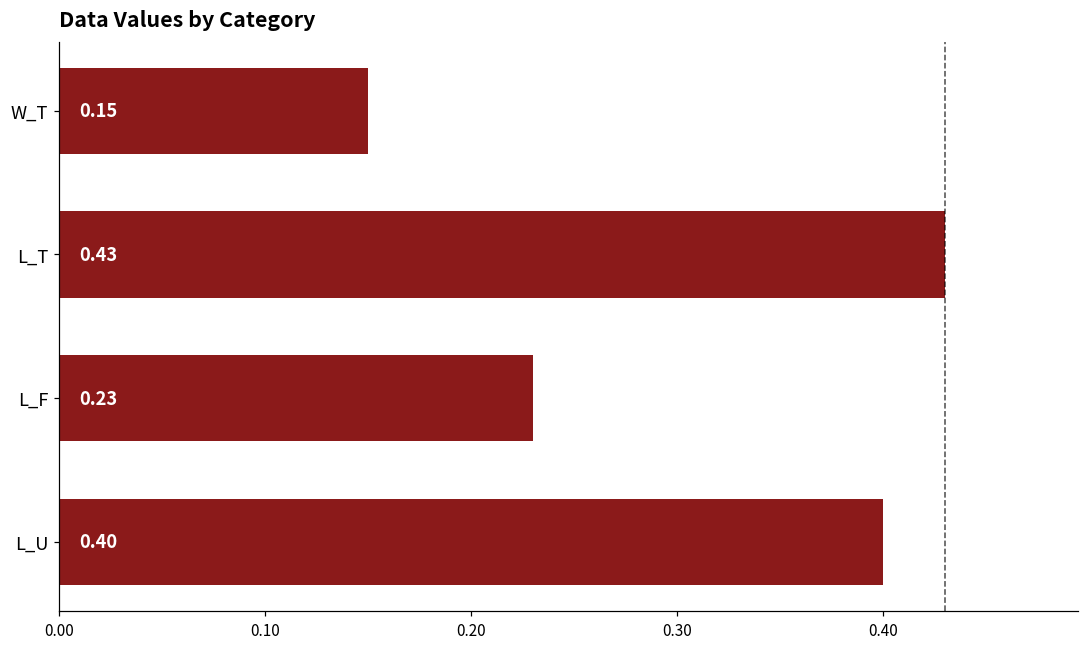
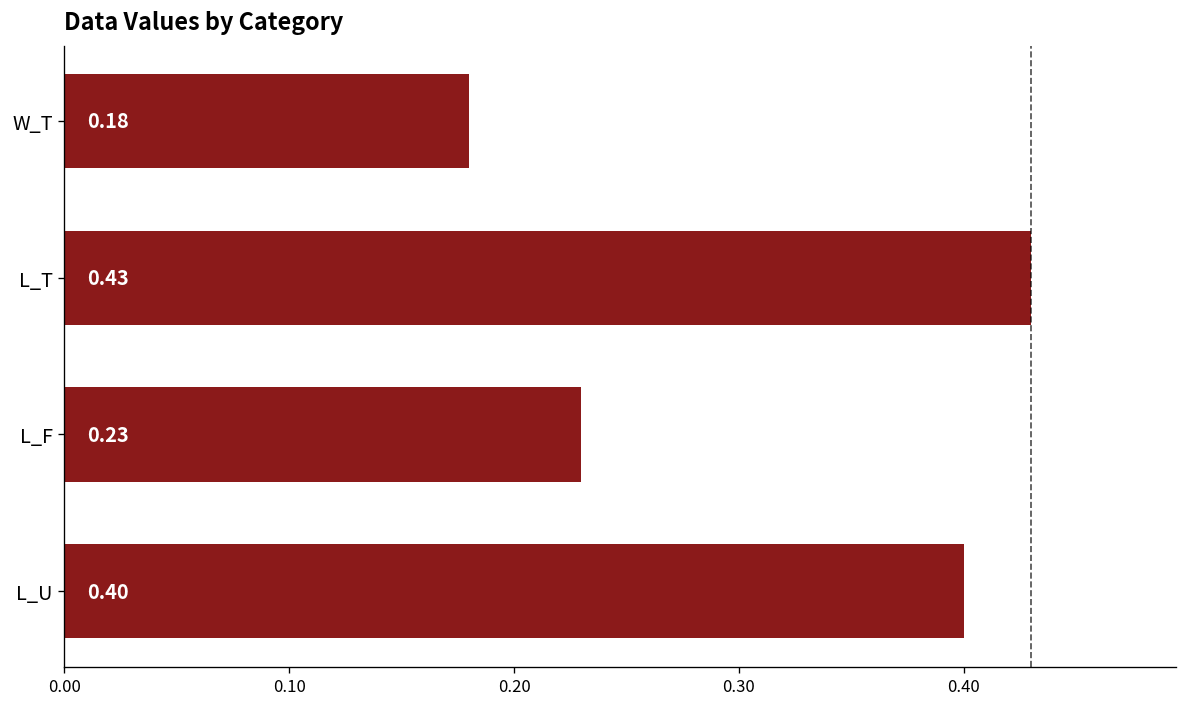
W_T: 0.15 -> 0.18
